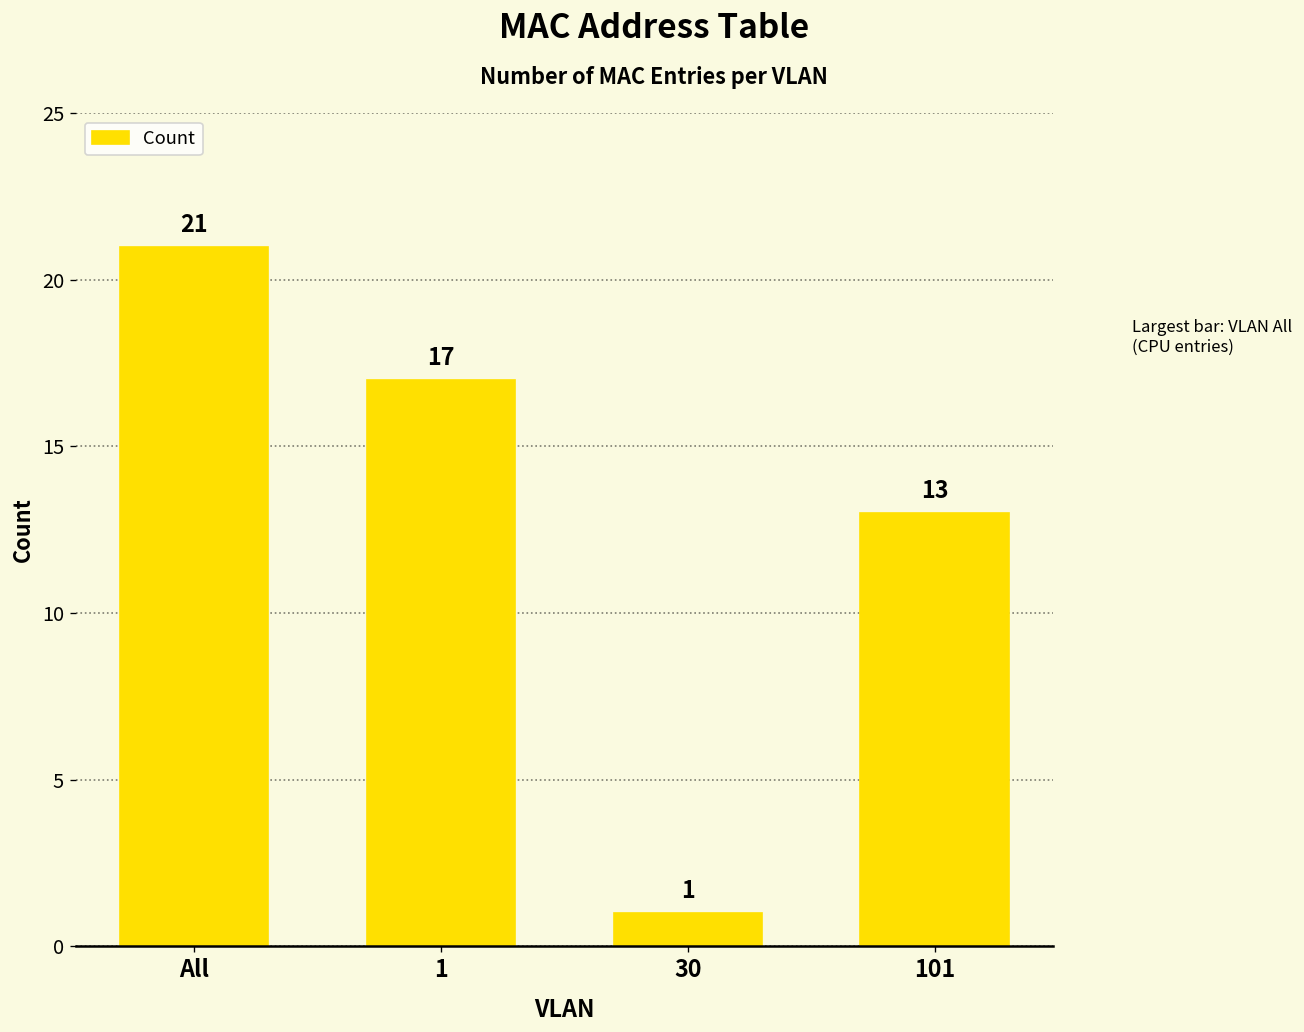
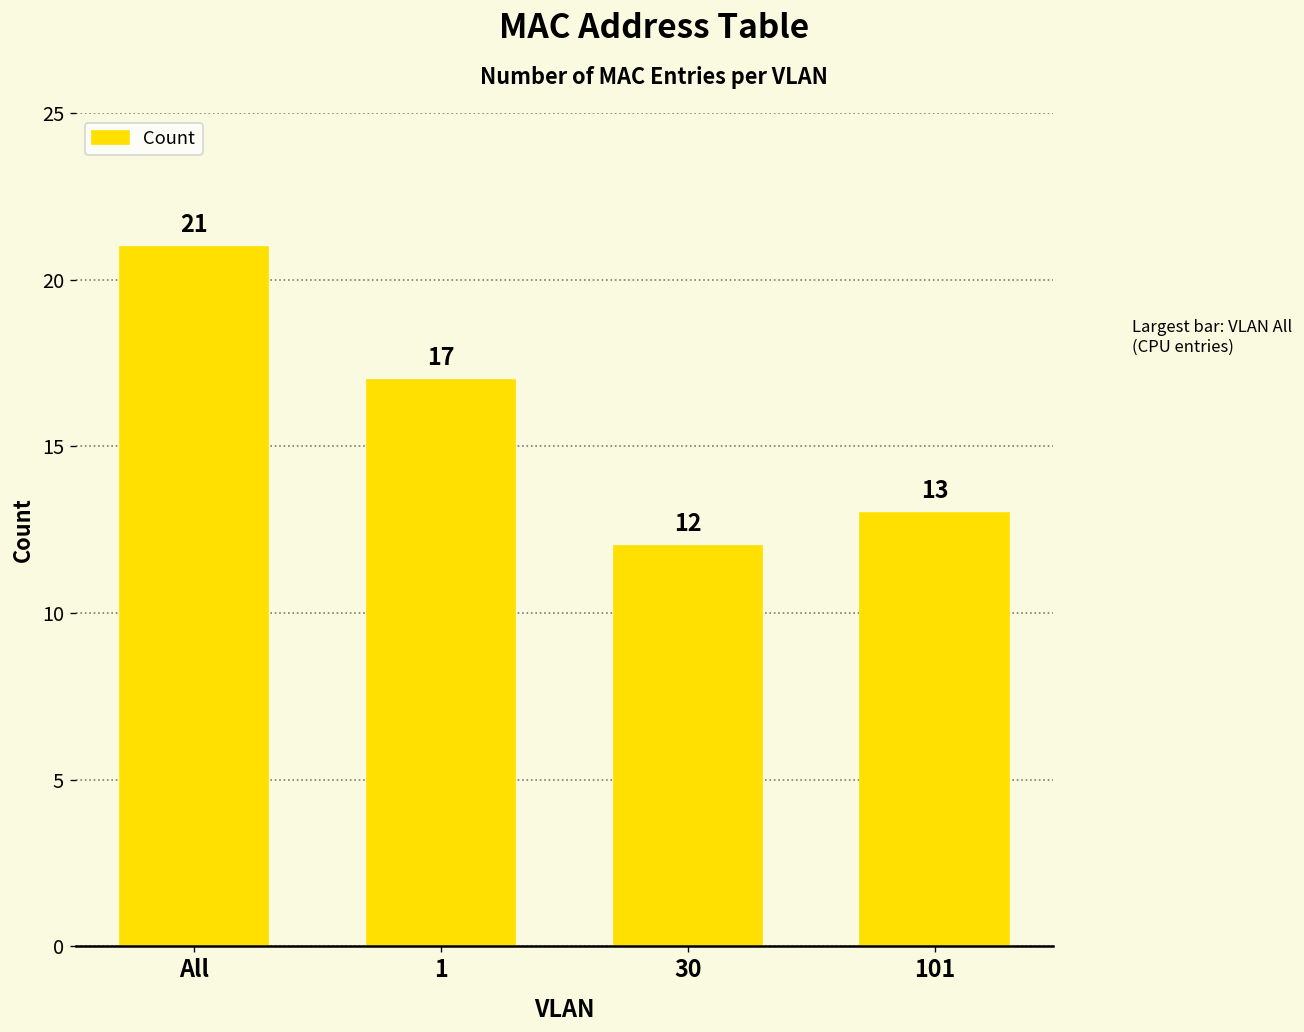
30: 1 -> 12
